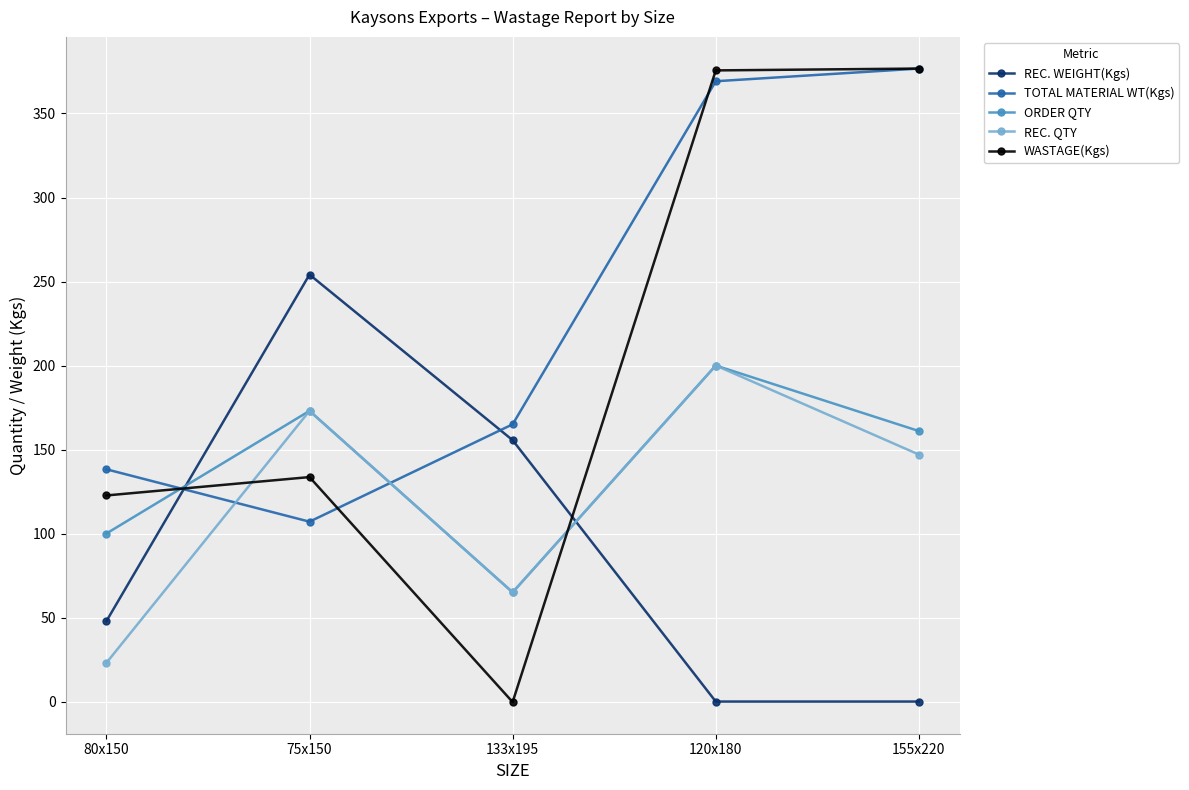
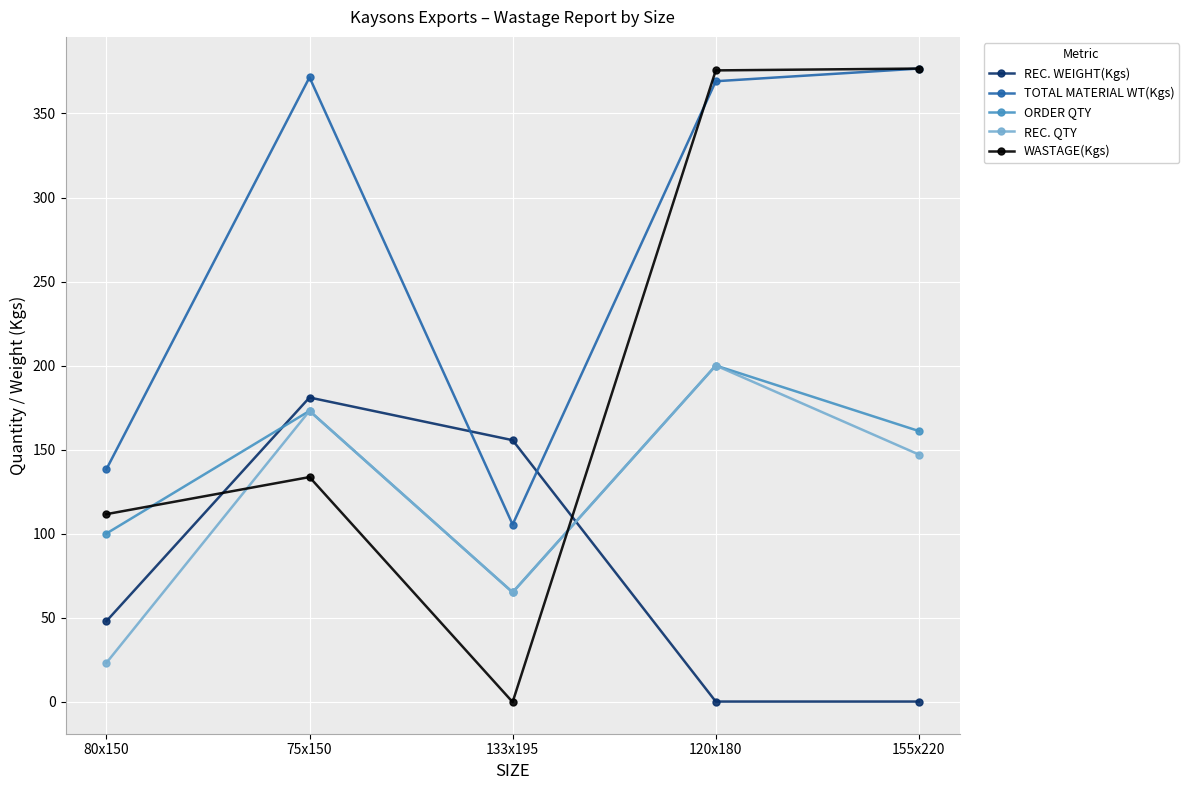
WASTAGE(Kgs), 80x150: 123 -> 112
REC. WEIGHT(Kgs), 75x150: 254 -> 181
TOTAL MATERIAL WT(Kgs), 75x150: 107 -> 372
TOTAL MATERIAL WT(Kgs), 133x195: 165 -> 105
